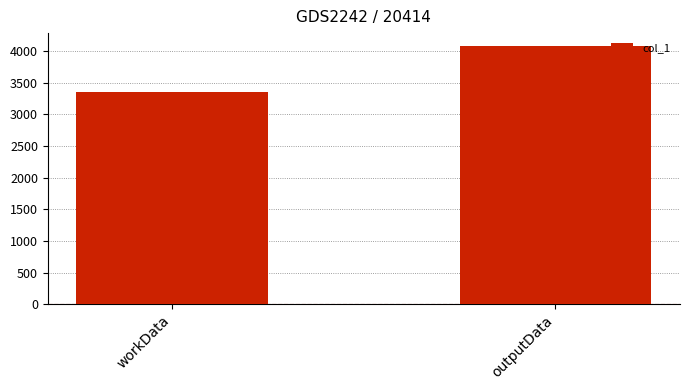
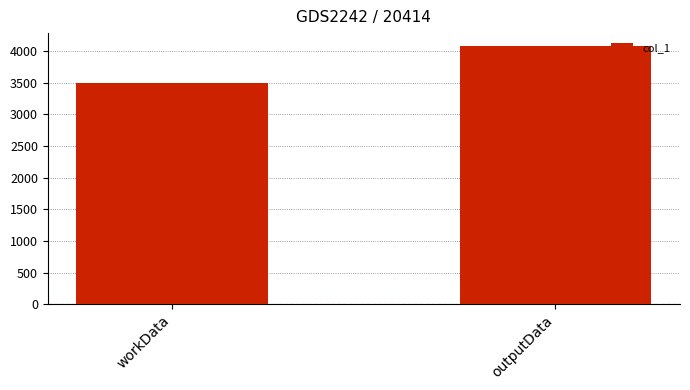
workData: 3400 -> 3500
